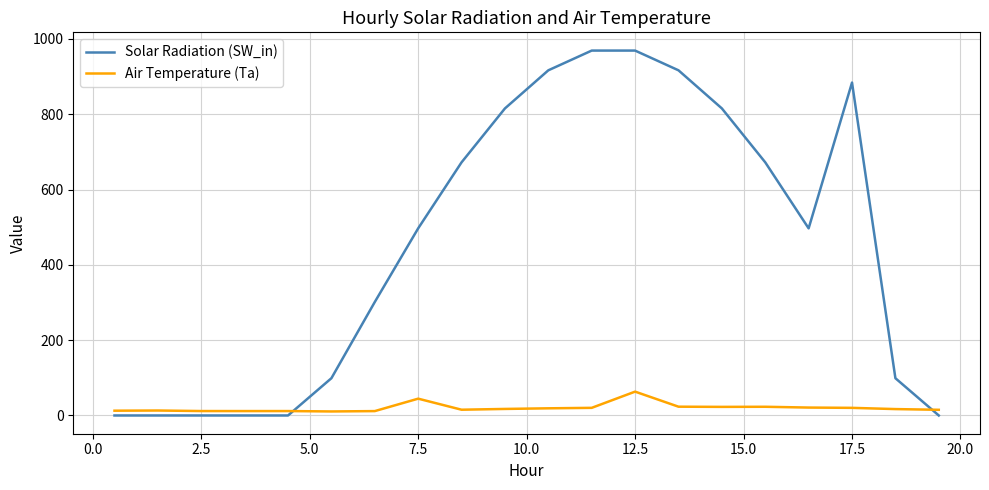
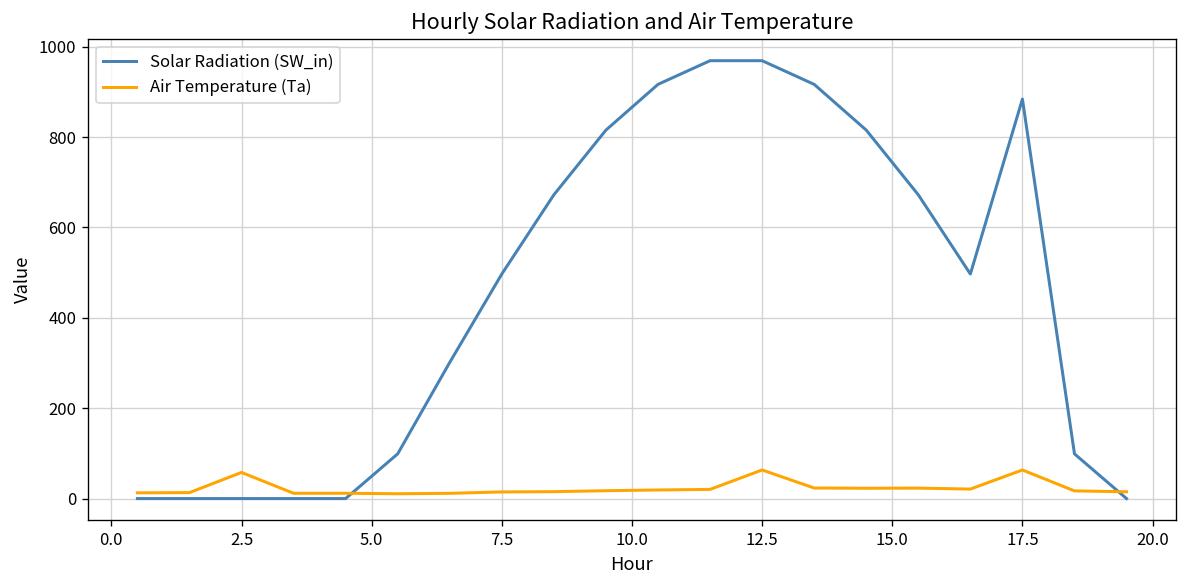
Air Temperature (Ta), 2.5: 10 -> 60
Air Temperature (Ta), 7.5: 40 -> 10
Air Temperature (Ta), 17.5: 20 -> 60
